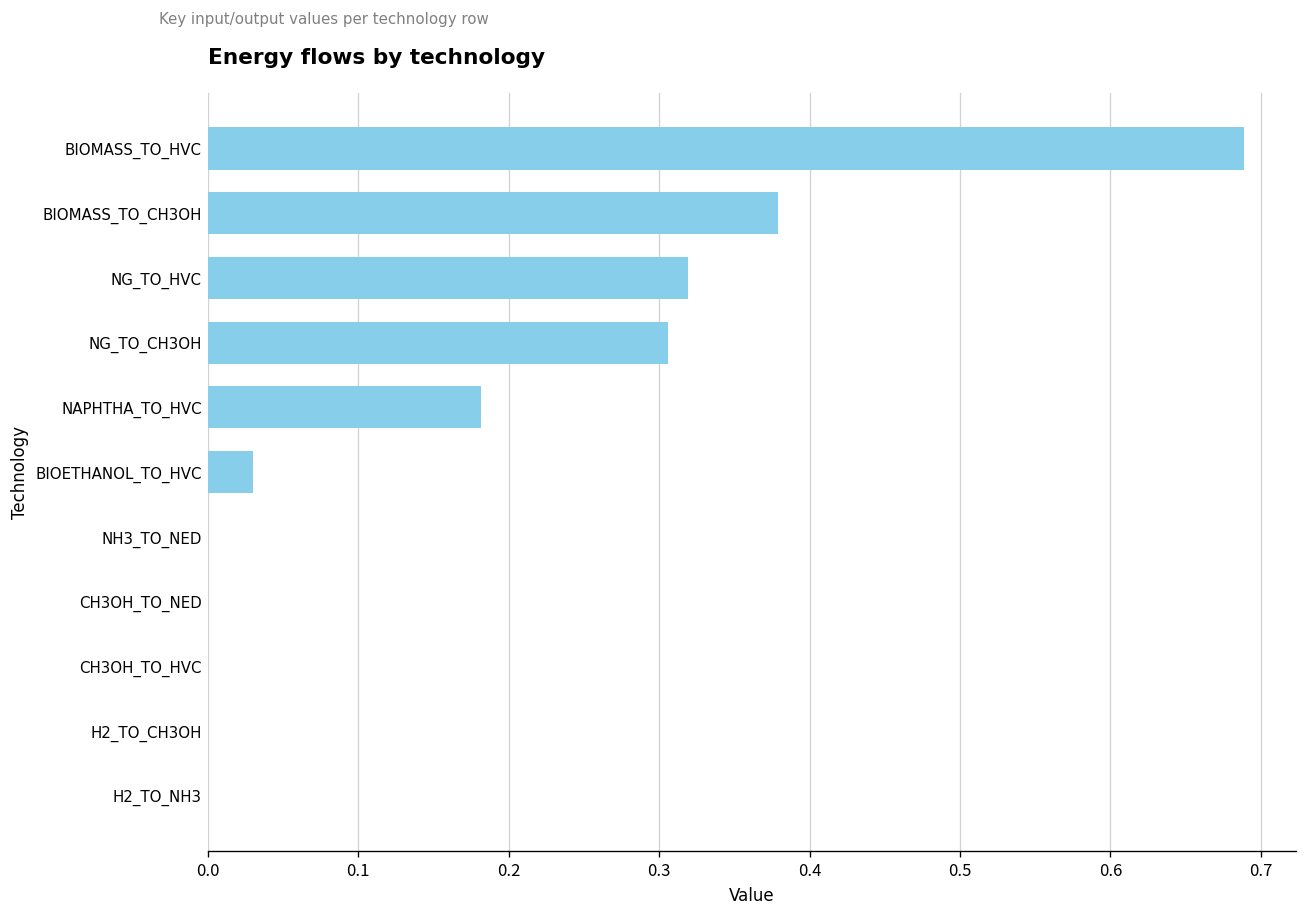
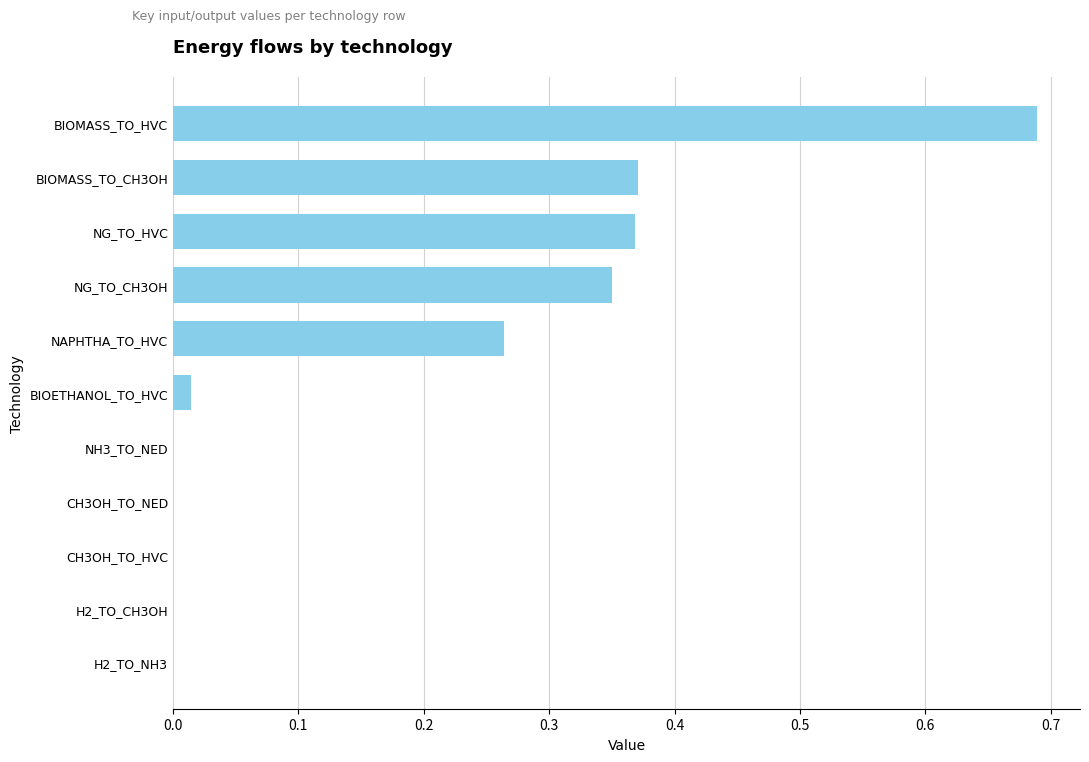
BIOMASS_TO_CH3OH: 0.379 -> 0.371
NG_TO_HVC: 0.319 -> 0.369
NG_TO_CH3OH: 0.306 -> 0.350
NAPHTHA_TO_HVC: 0.182 -> 0.264
BIOETHANOL_TO_HVC: 0.030 -> 0.014
